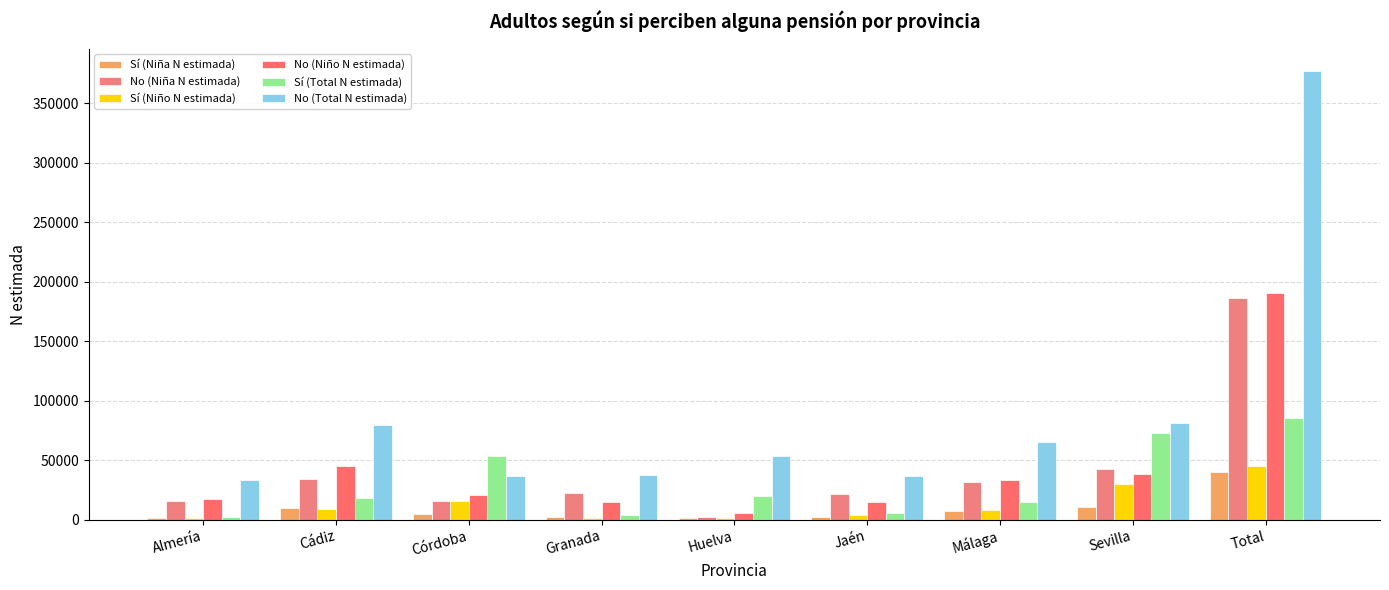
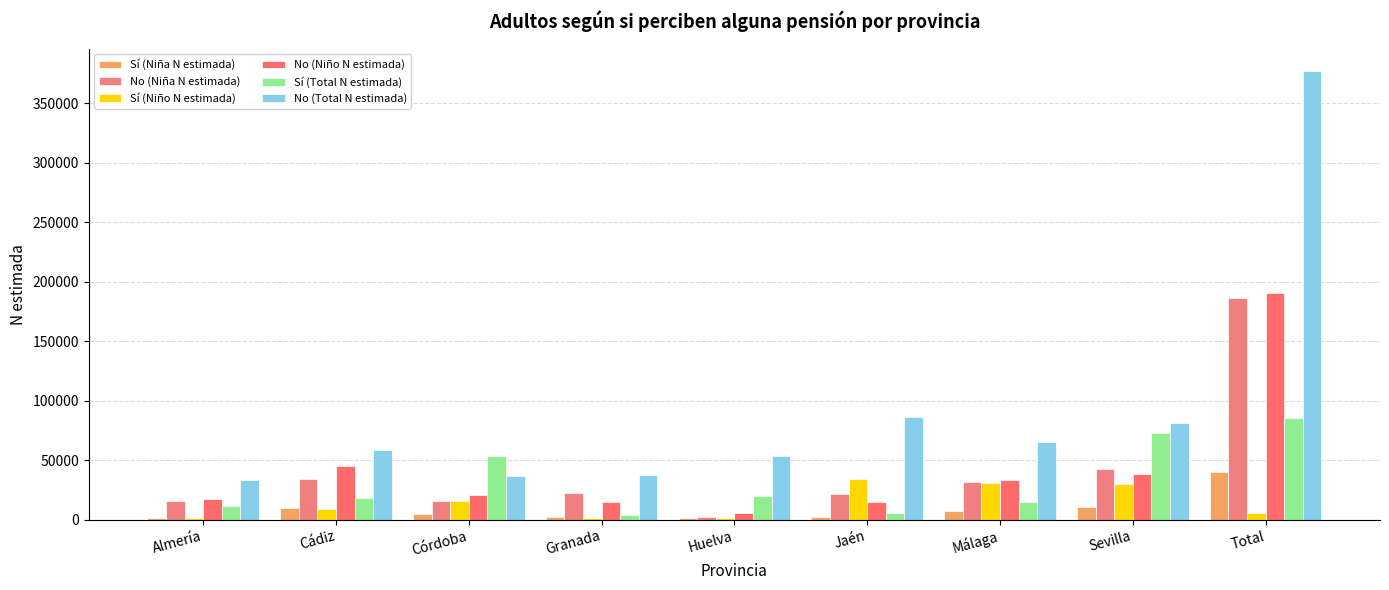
Sí (Total N estimada), Almería: 3000 -> 11000
No (Total N estimada), Cádiz: 79000 -> 58000
Sí (Niño N estimada), Jaén: 4000 -> 35000
No (Total N estimada), Jaén: 36000 -> 87000
Sí (Niño N estimada), Málaga: 8000 -> 31000
Sí (Niño N estimada), Total: 45000 -> 6000
